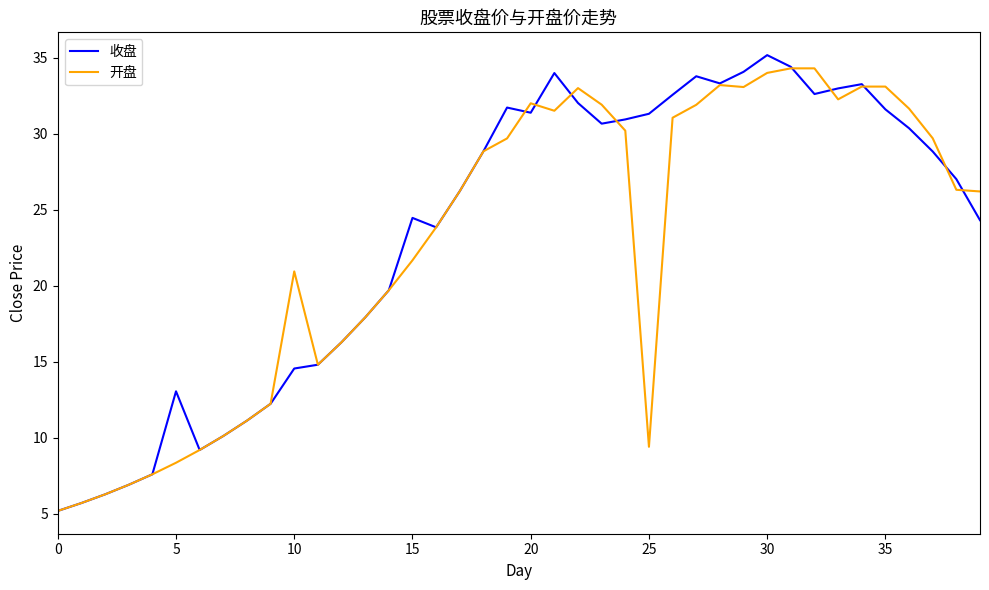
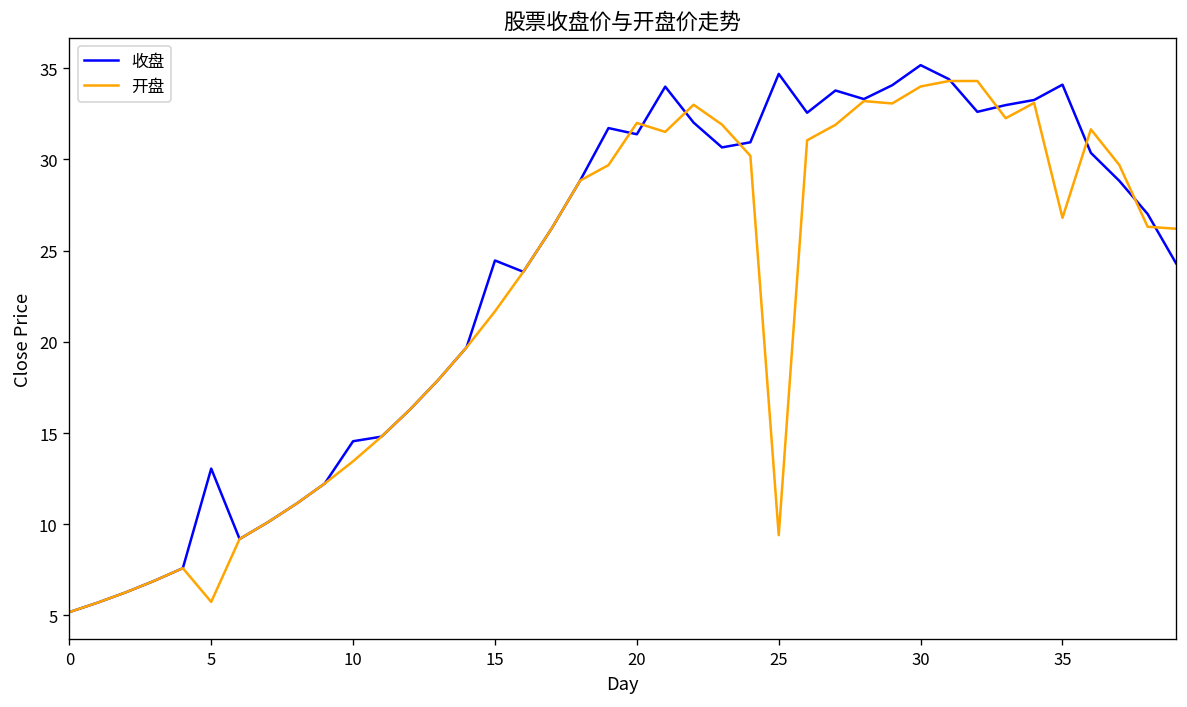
开盘, 5: 8.4 -> 5.7
开盘, 10: 20.9 -> 13.5
收盘, 25: 31.3 -> 34.7
收盘, 35: 31.6 -> 34.1
开盘, 35: 33.1 -> 26.8
